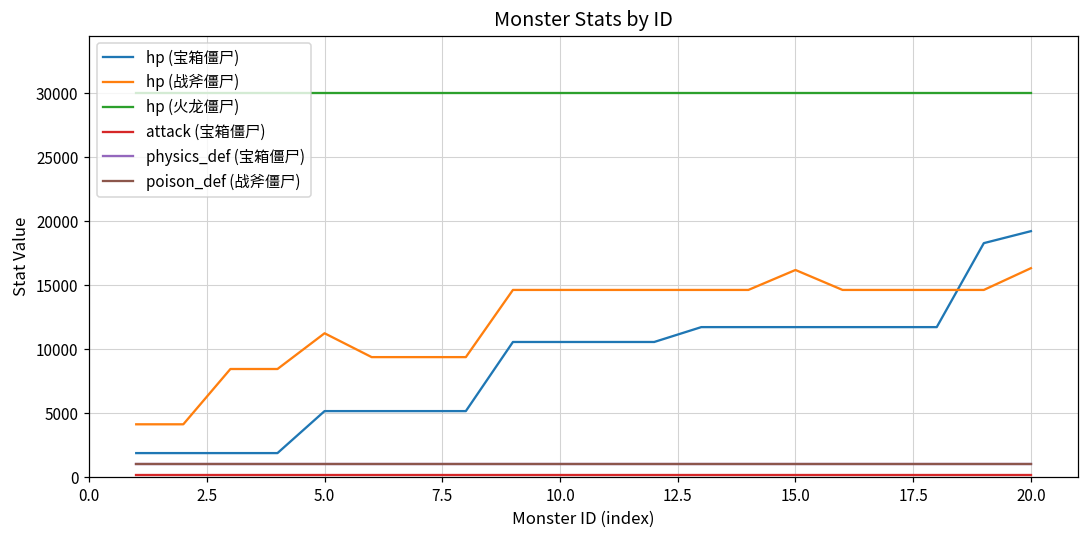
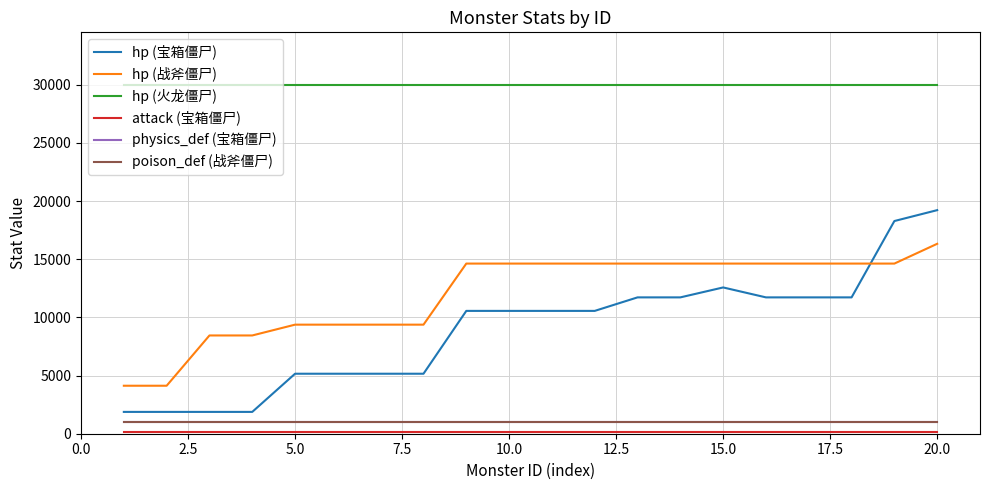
hp (战斧僵尸), 5.0: 11200 -> 9400
hp (宝箱僵尸), 15.0: 11700 -> 12600
hp (战斧僵尸), 15.0: 16200 -> 14600
